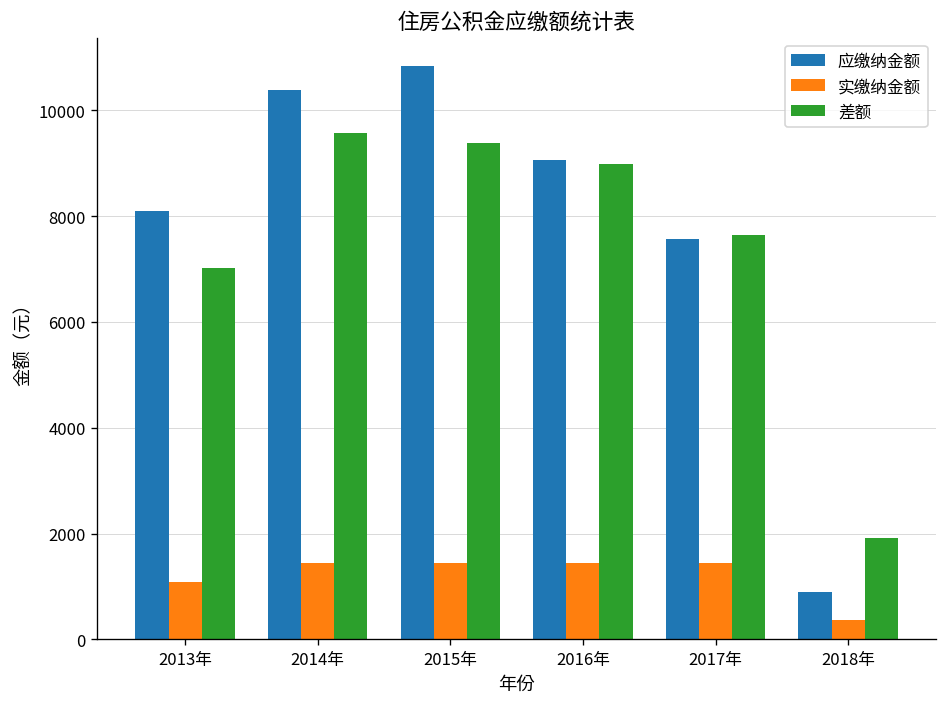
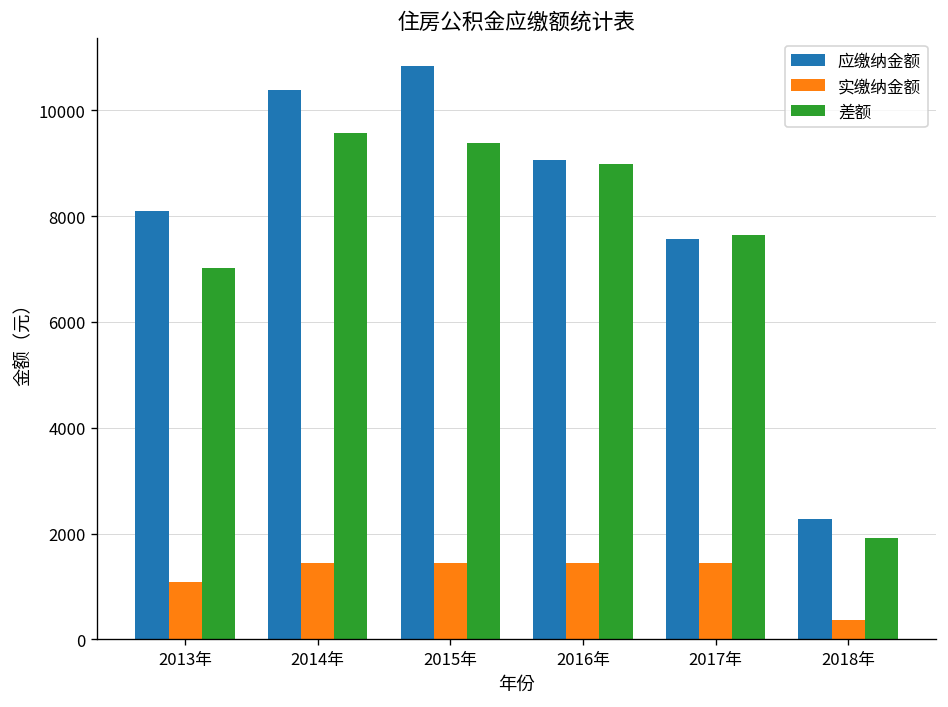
应缴纳金额, 2018年: 900 -> 2300
